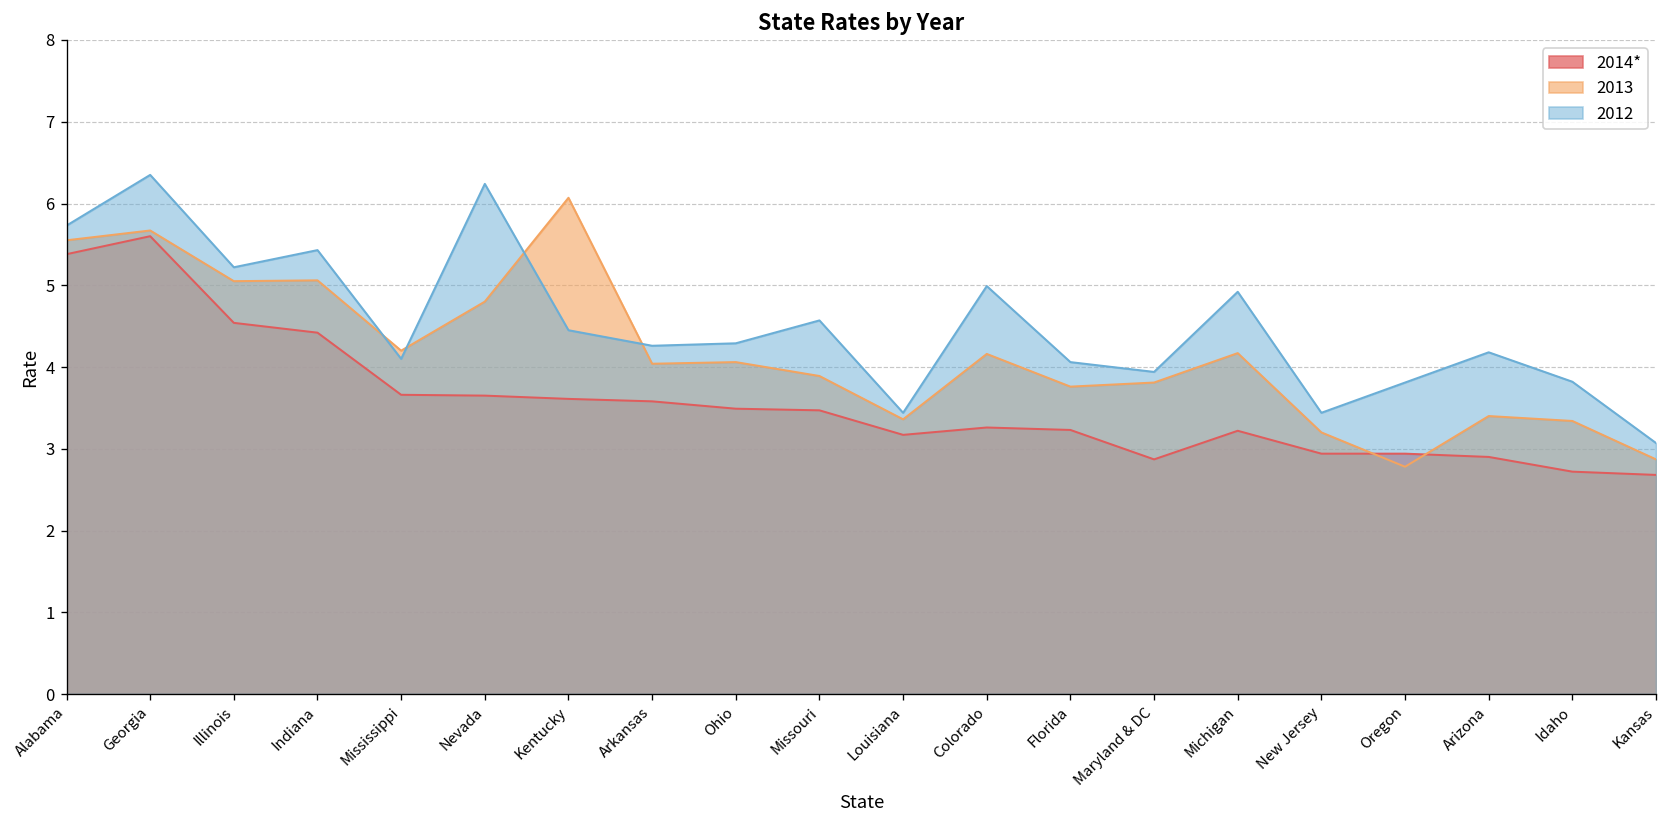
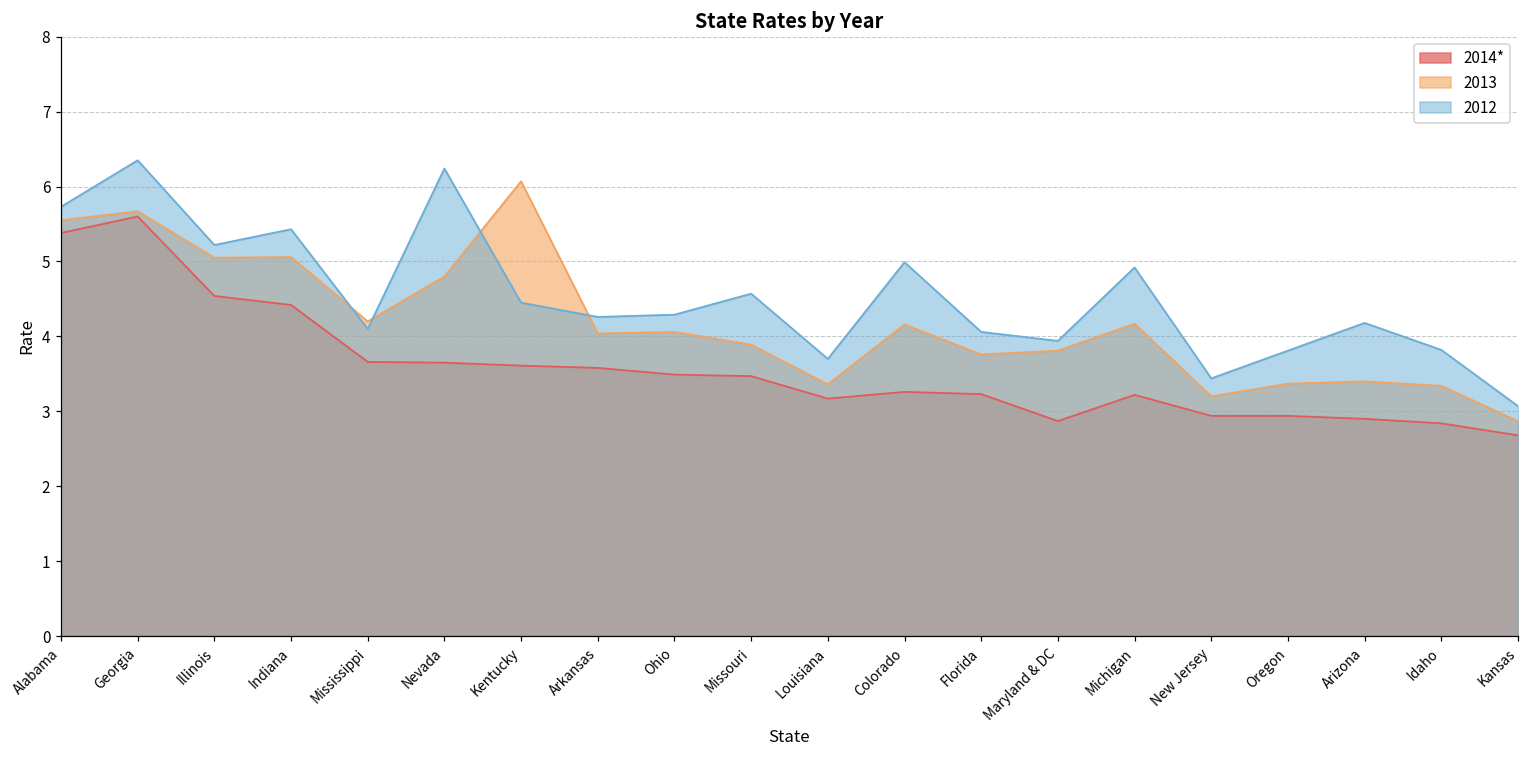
2012, Louisiana: 3.4 -> 3.7
2013, Oregon: 2.8 -> 3.4
2014*, Idaho: 2.7 -> 2.8
